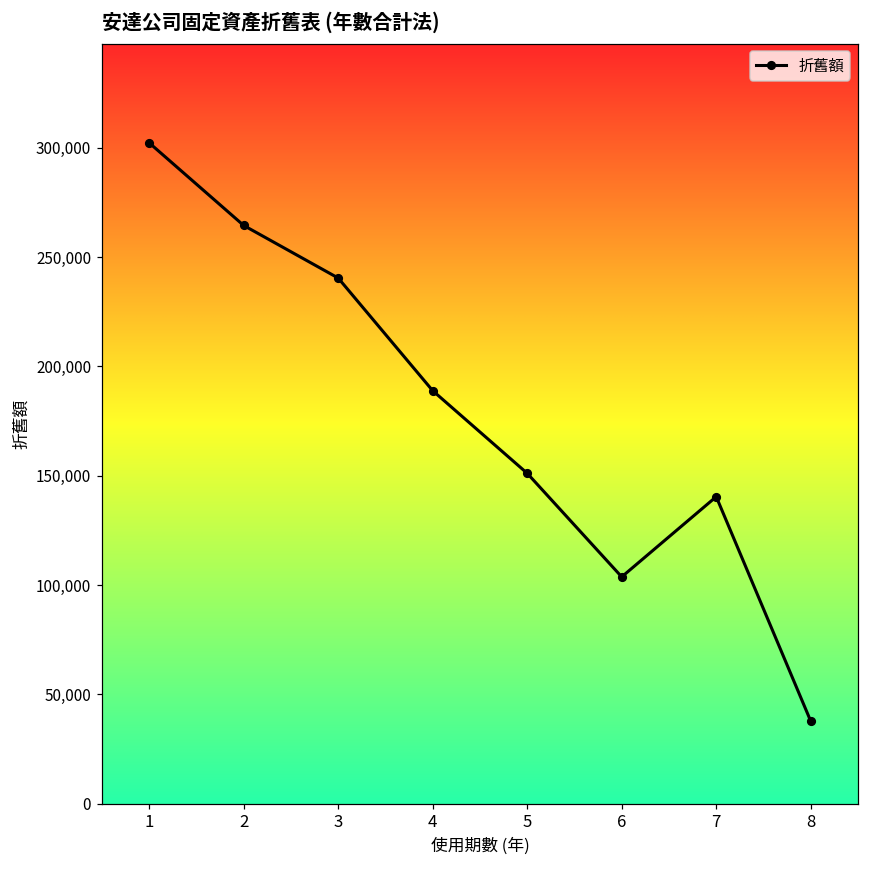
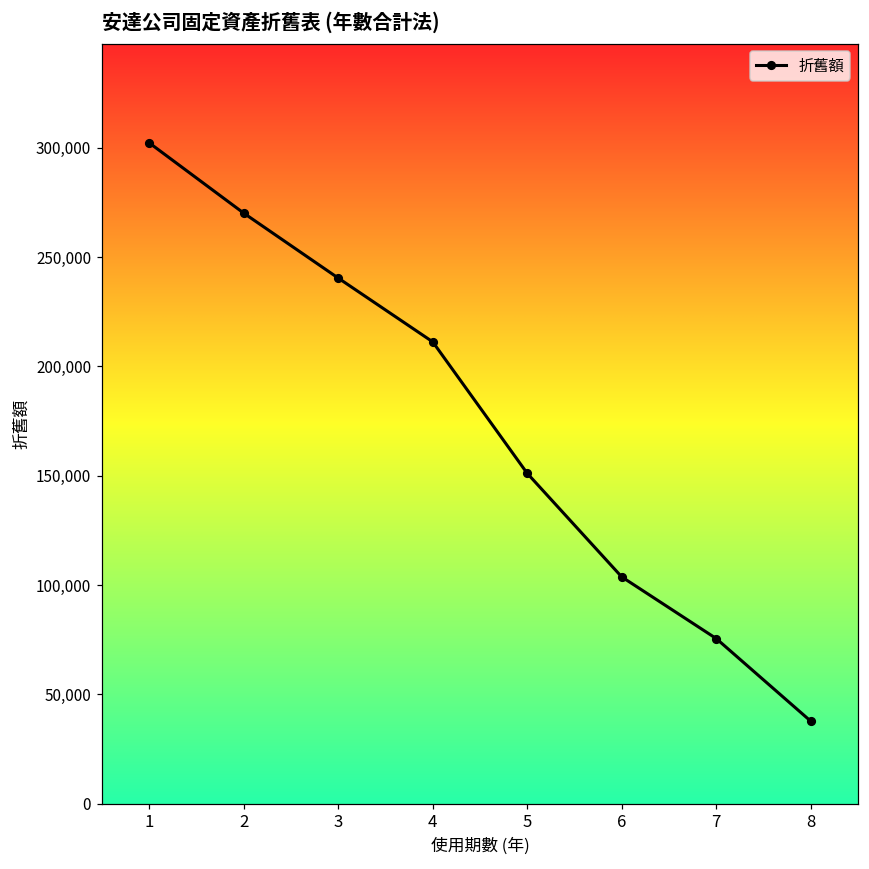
2: 264,000 -> 270,000
4: 189,000 -> 211,000
7: 140,000 -> 76,000
